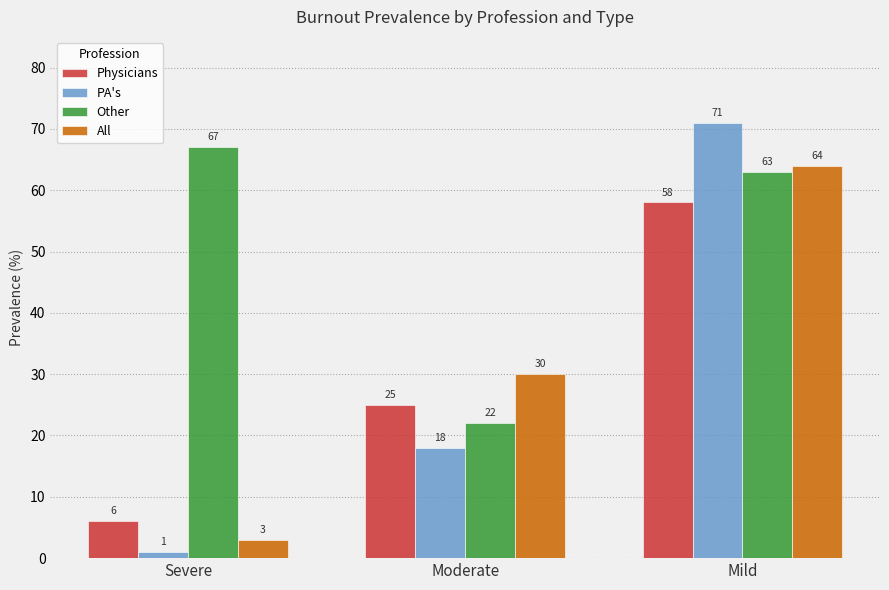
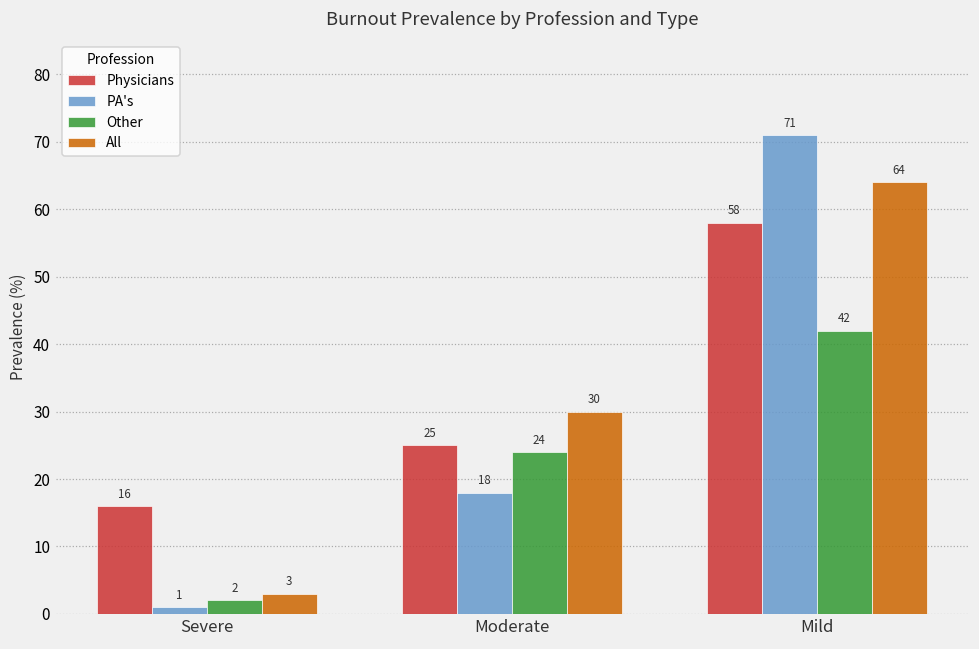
Physicians, Severe: 6 -> 16
Other, Severe: 67 -> 2
Other, Moderate: 22 -> 24
Other, Mild: 63 -> 42
